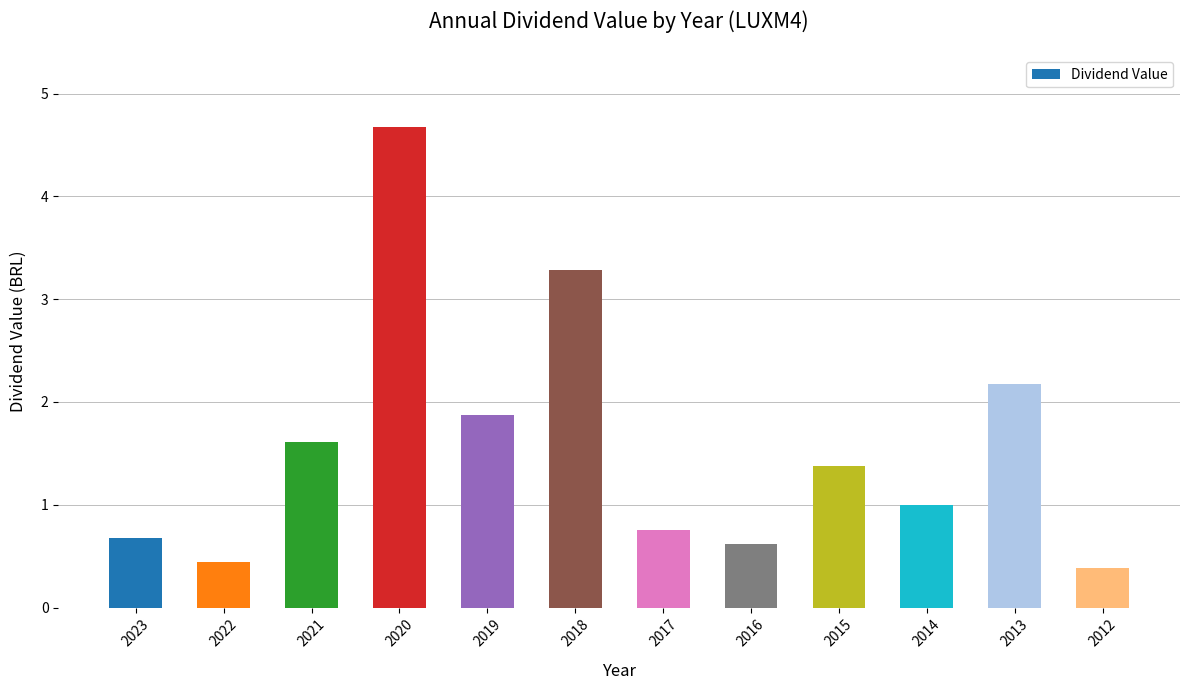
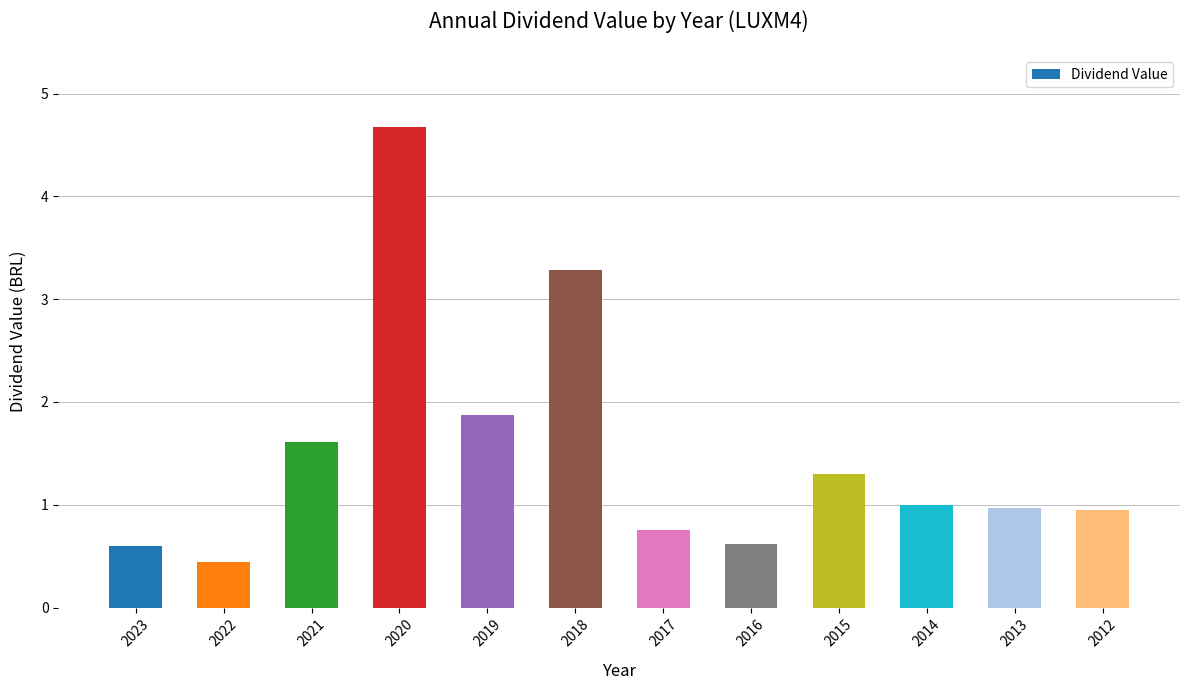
2023: 0.68 -> 0.60
2015: 1.38 -> 1.30
2013: 2.17 -> 0.97
2012: 0.38 -> 0.95
